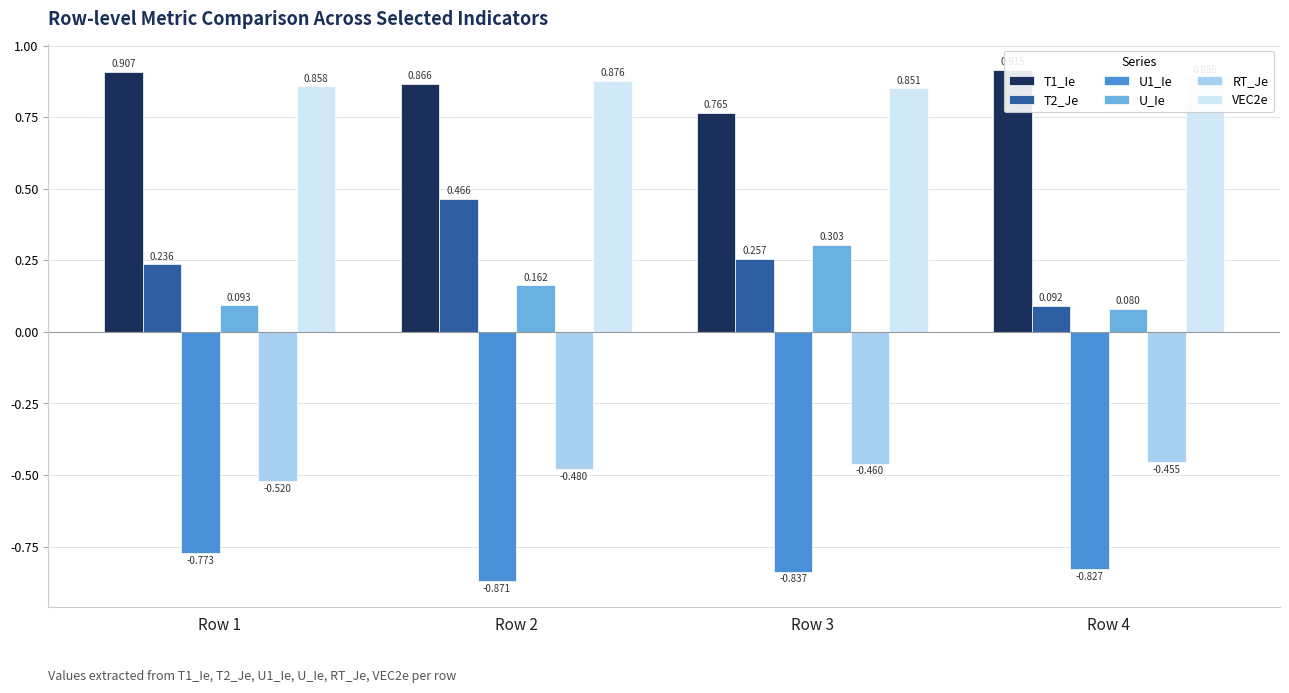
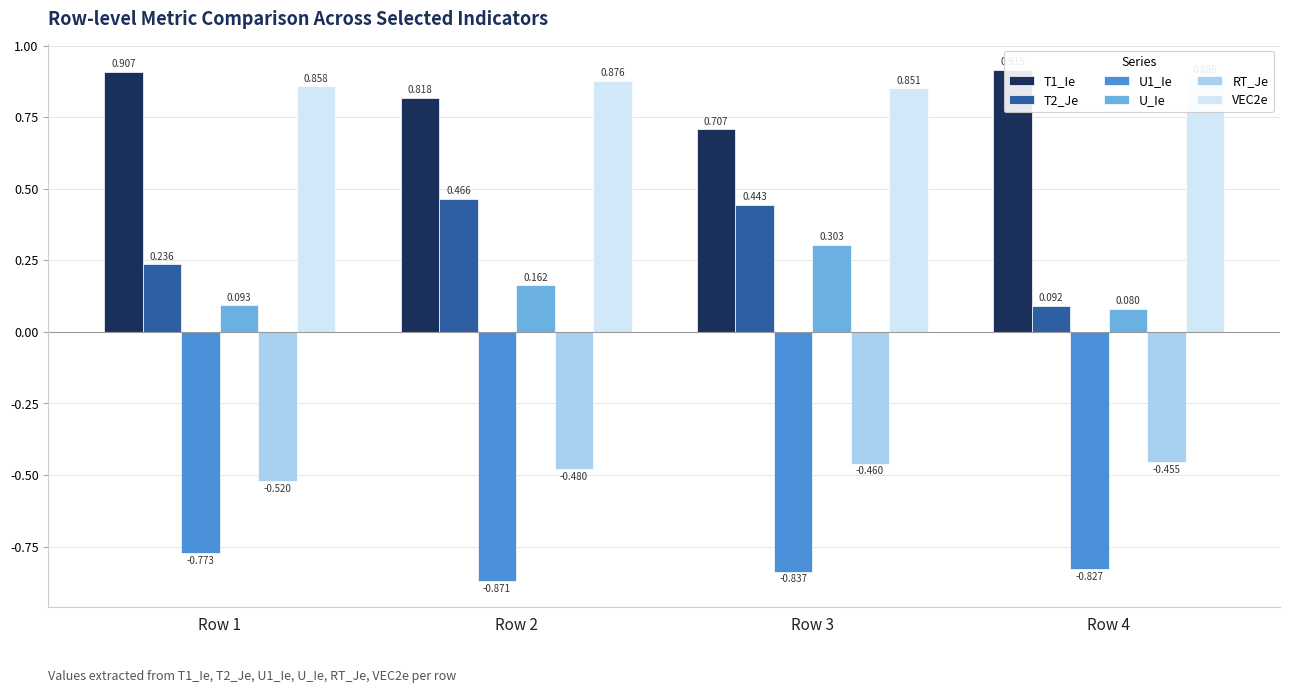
T1_Ie, Row 2: 0.866 -> 0.818
T1_Ie, Row 3: 0.765 -> 0.707
T2_Je, Row 3: 0.257 -> 0.443
